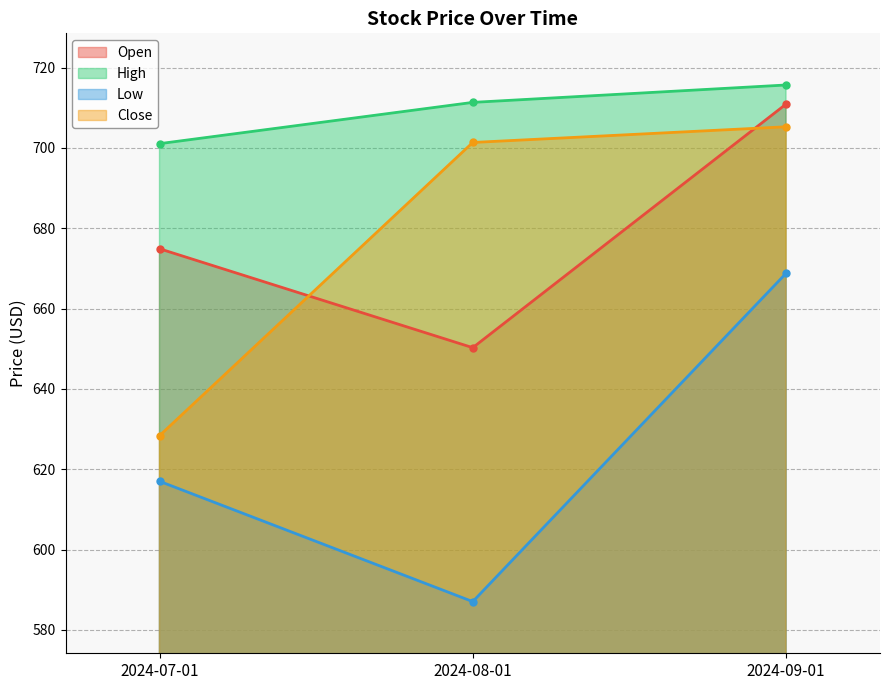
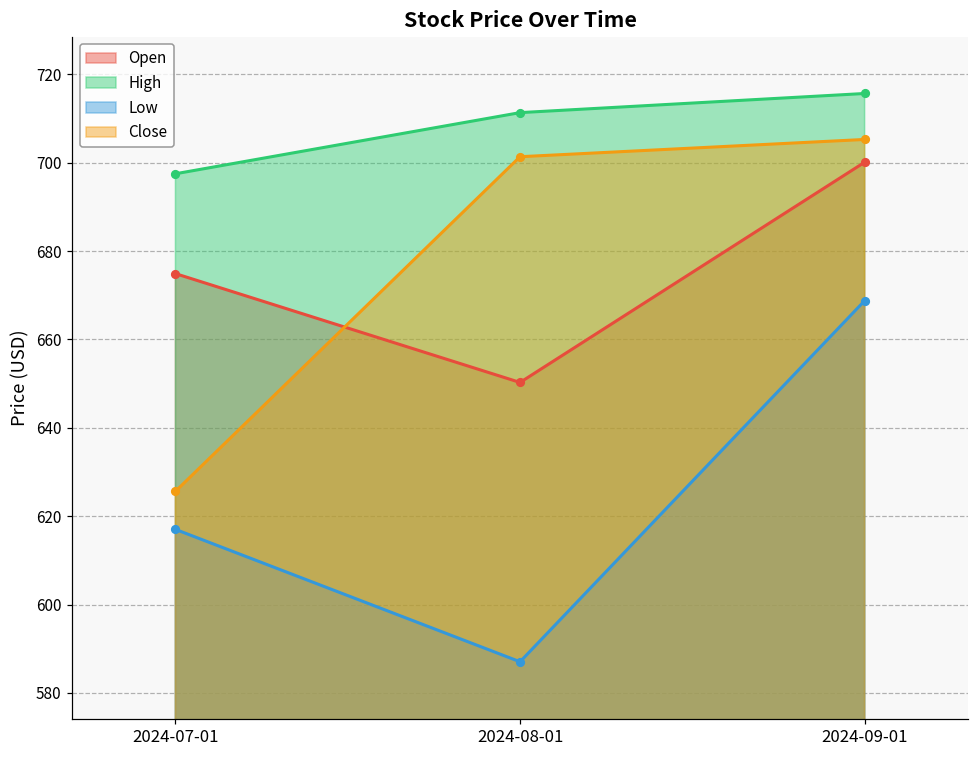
High, 2024-07-01: 701 -> 697
Close, 2024-07-01: 628 -> 626
Open, 2024-09-01: 711 -> 700
